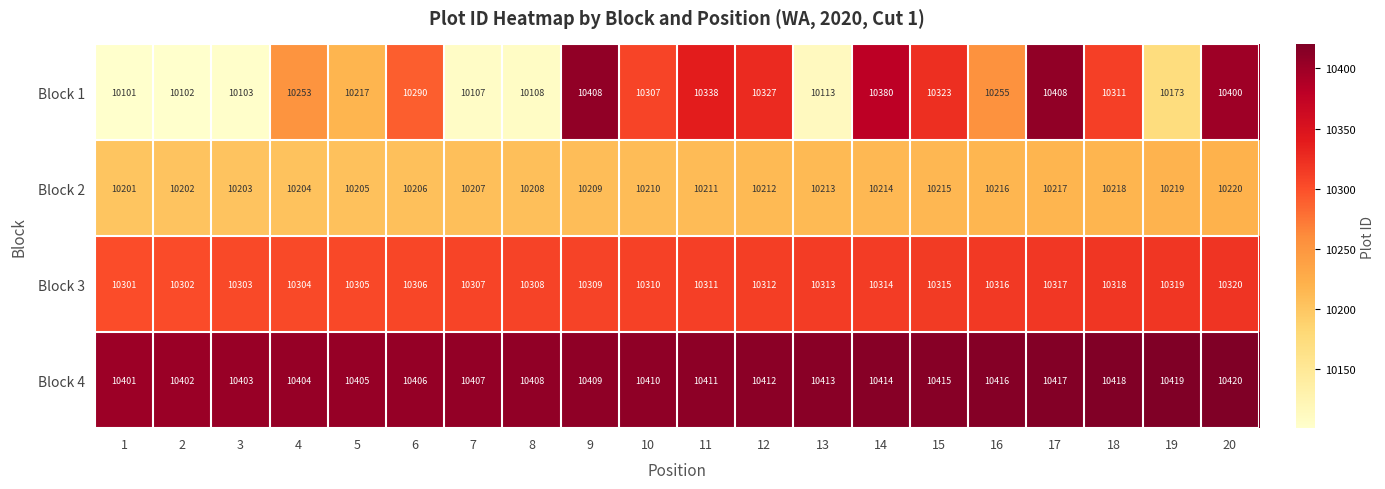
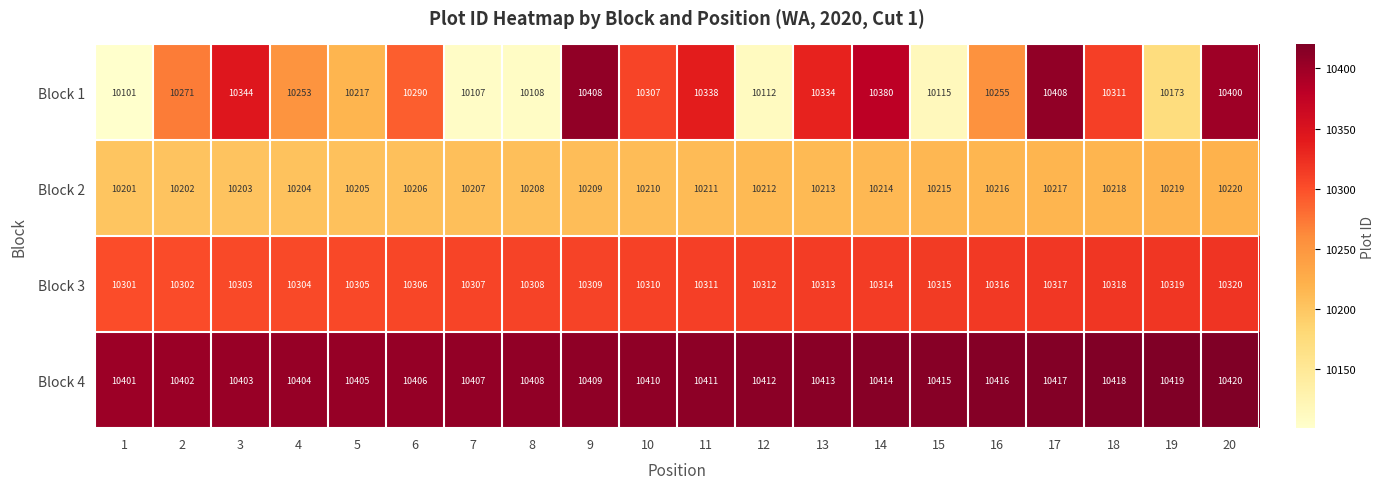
Block 1, 2: 10102 -> 10271
Block 1, 3: 10103 -> 10344
Block 1, 12: 10327 -> 10112
Block 1, 13: 10113 -> 10334
Block 1, 15: 10323 -> 10115
